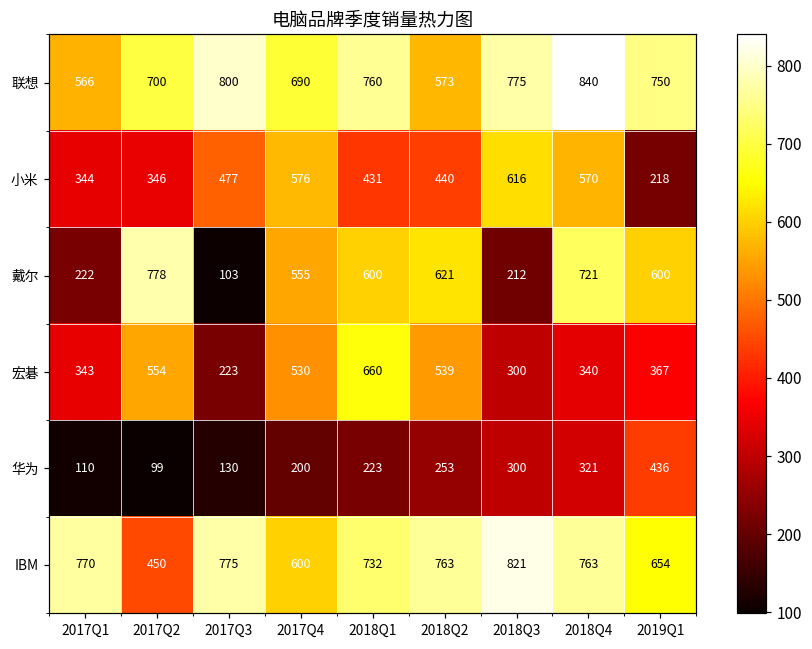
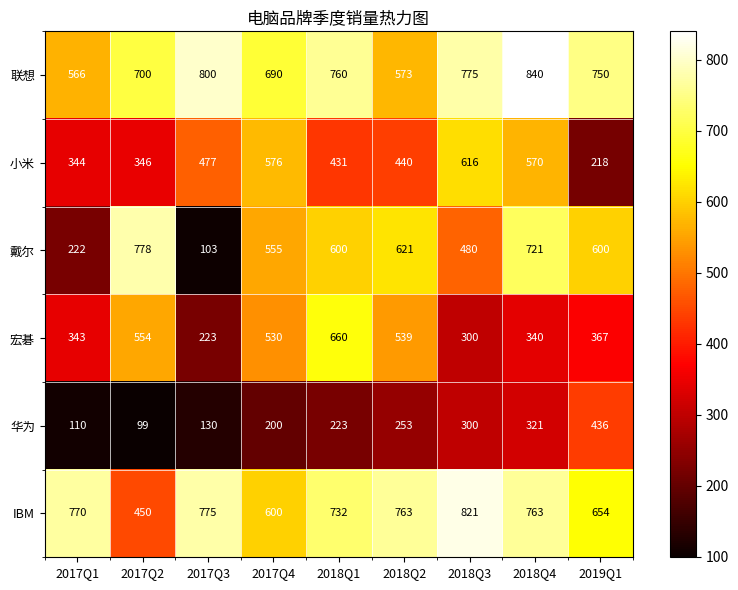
戴尔, 2018Q3: 212 -> 480
